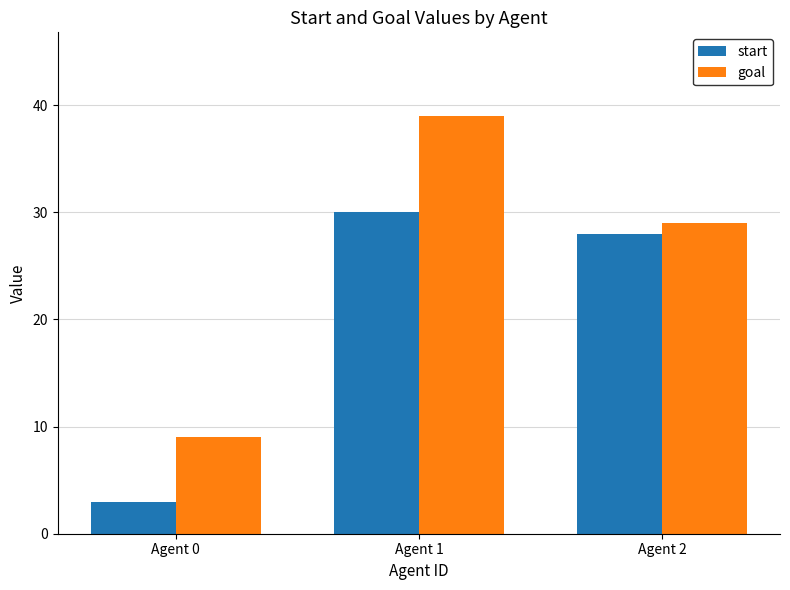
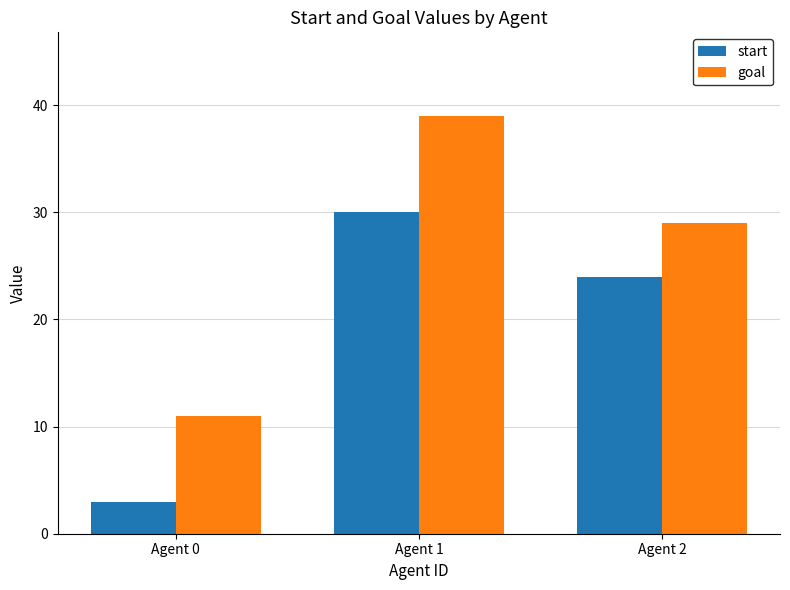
goal, Agent 0: 9 -> 11
start, Agent 2: 28 -> 24
